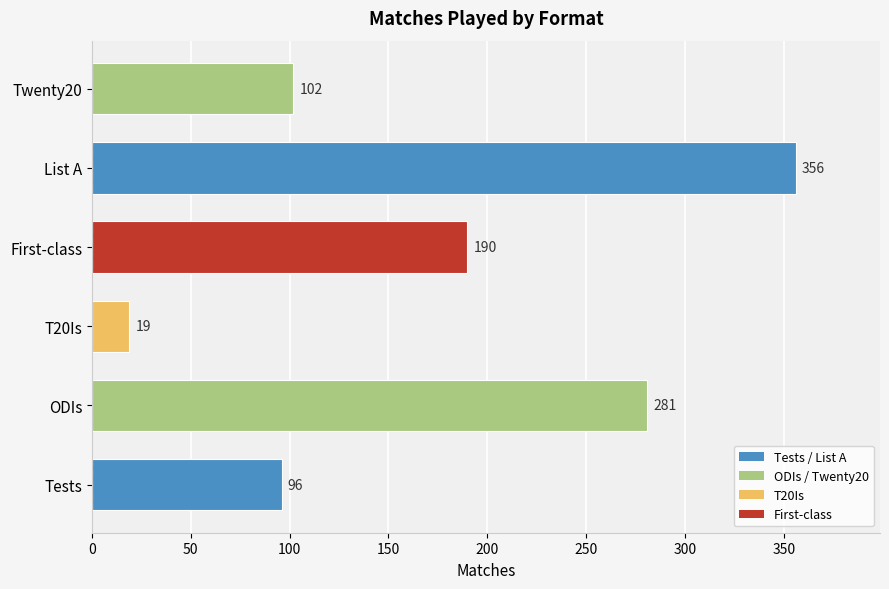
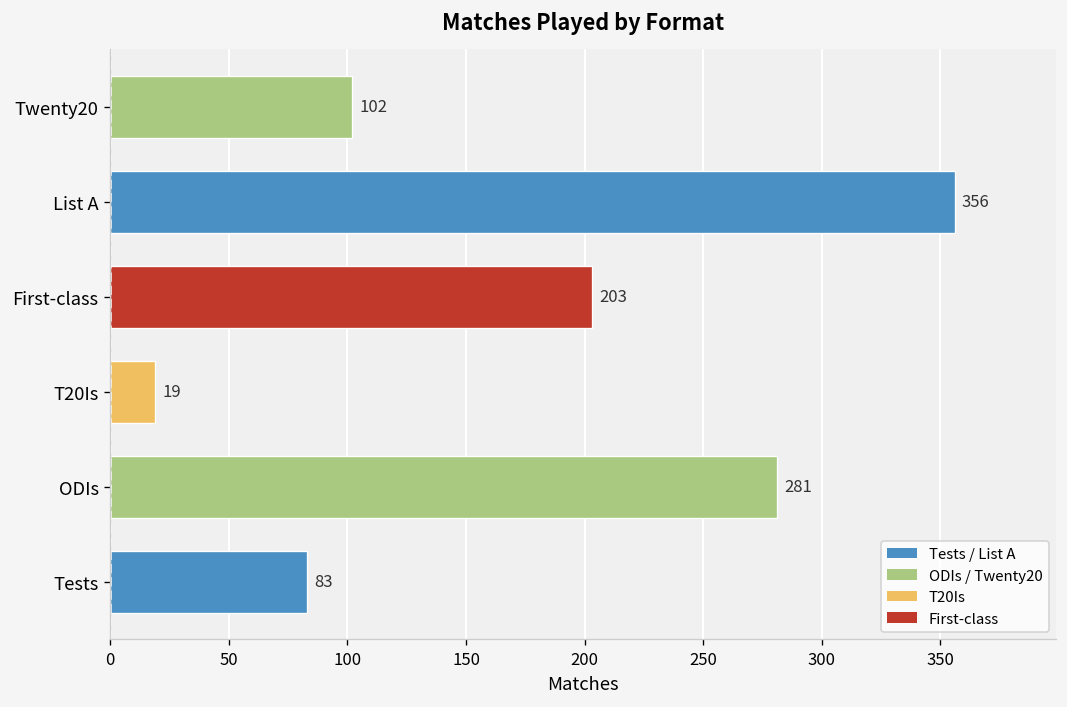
First-class: 190 -> 203
Tests: 96 -> 83
